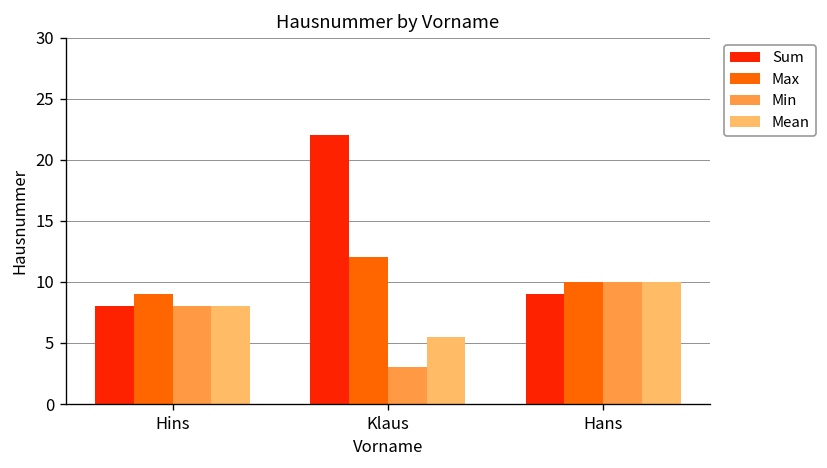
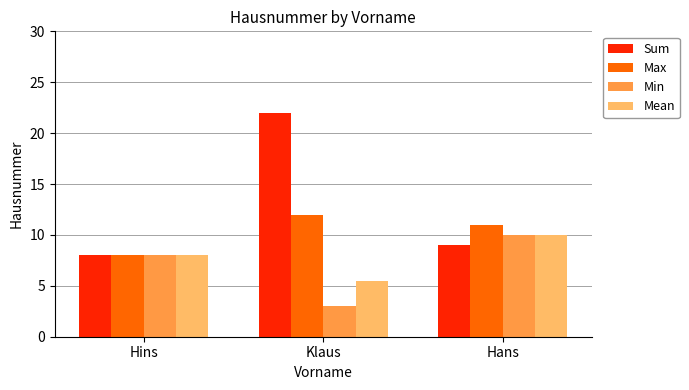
Max, Hins: 9 -> 8
Max, Hans: 10 -> 11
